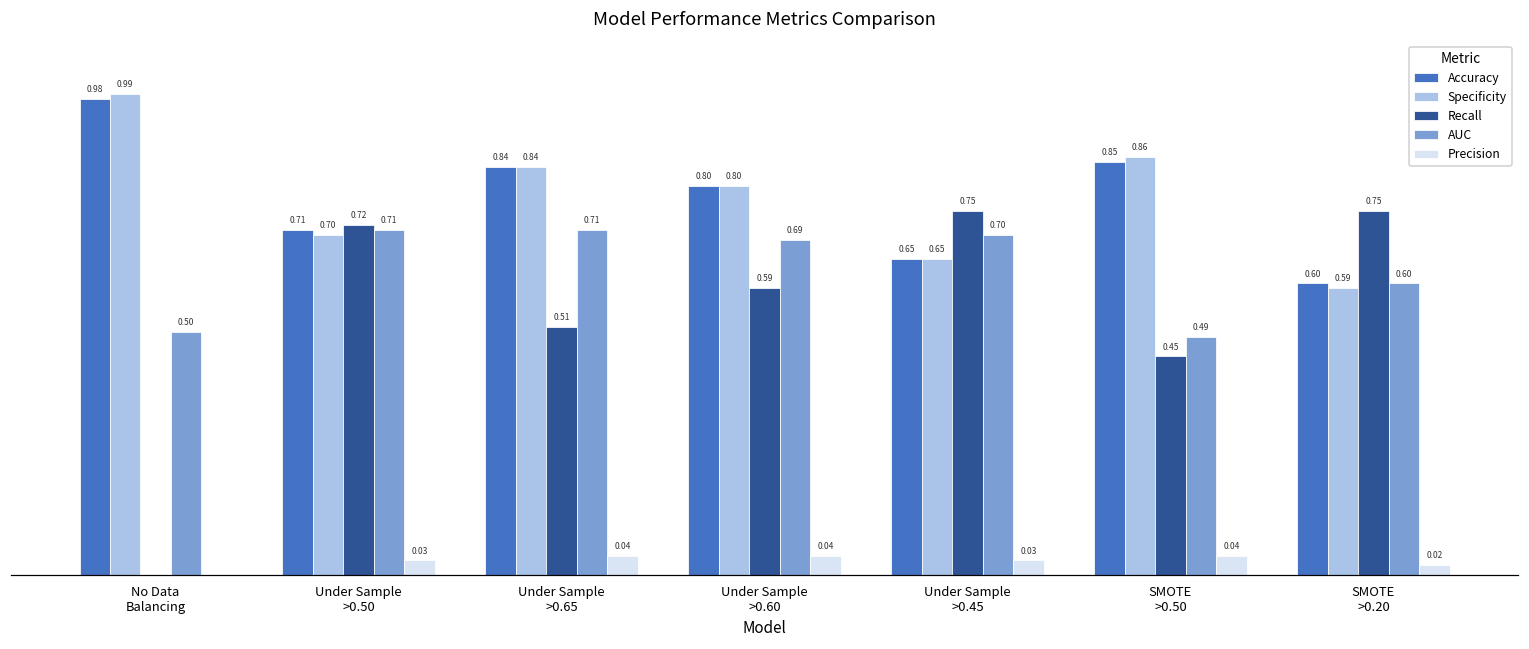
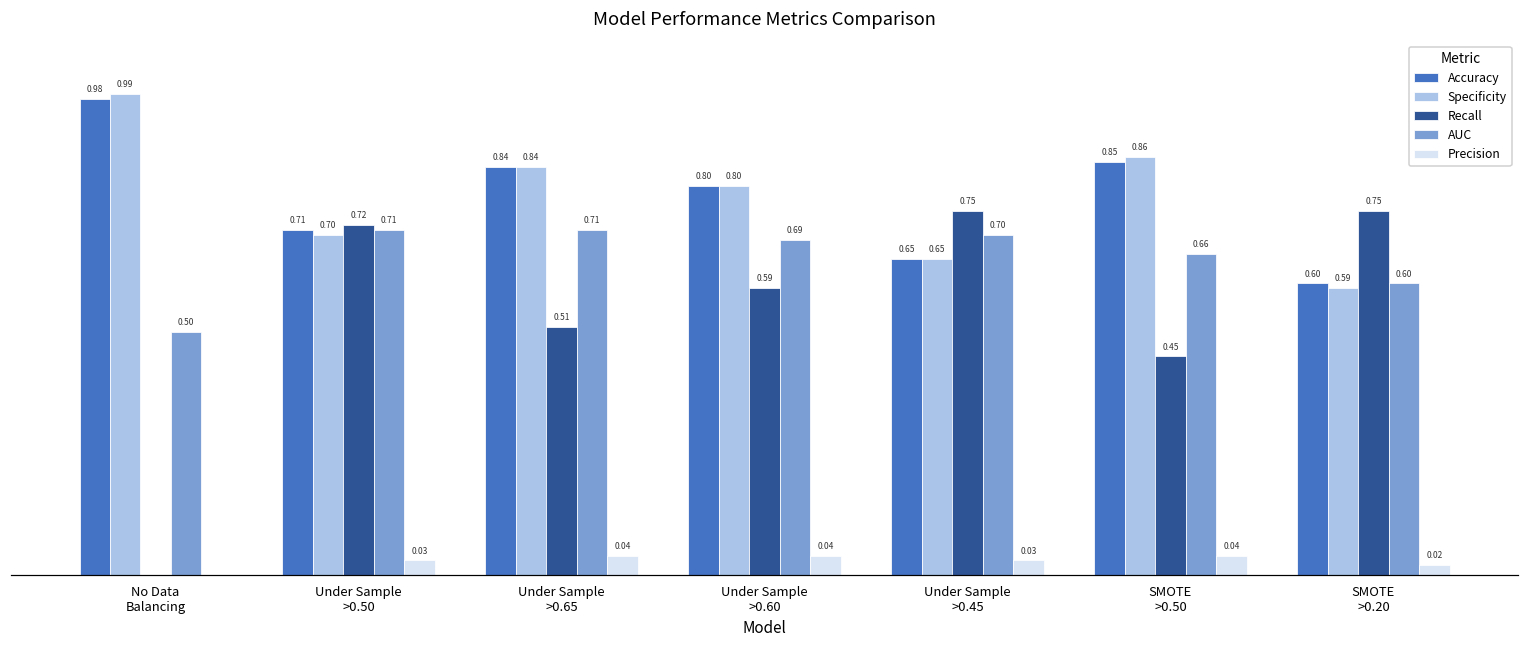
AUC, SMOTE >0.50: 0.49 -> 0.66
